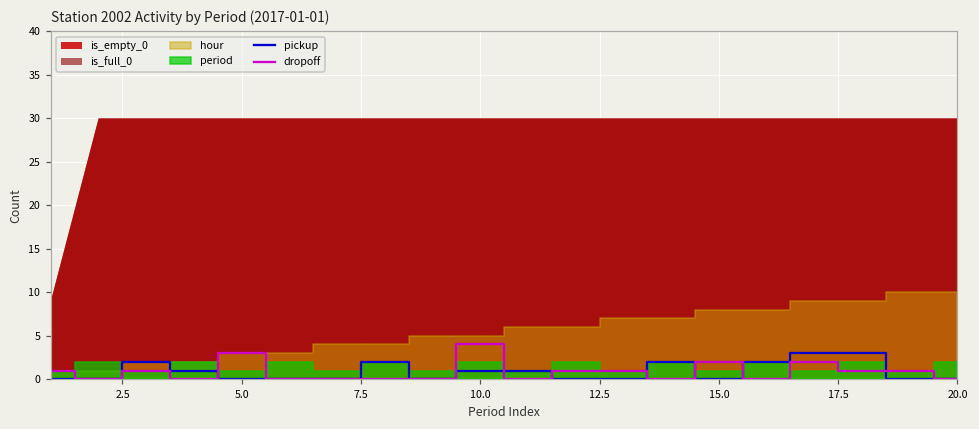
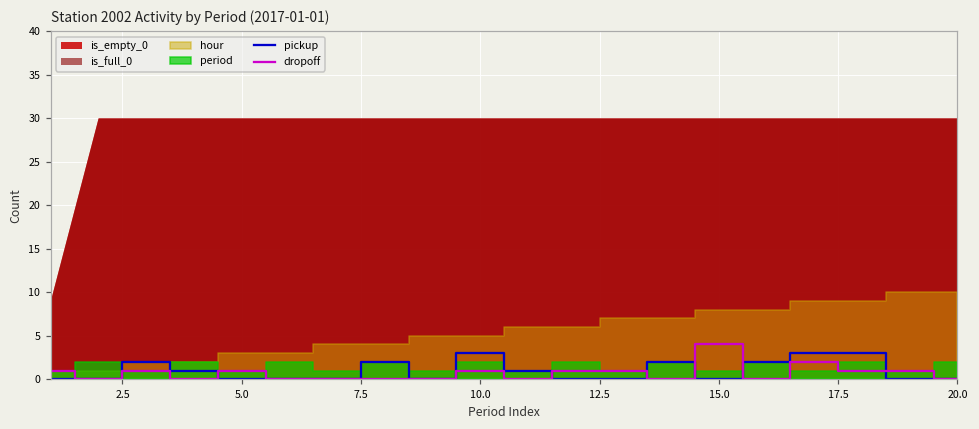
dropoff, 5.0: 3 -> 1
pickup, 10.0: 1 -> 3
dropoff, 10.0: 4 -> 1
dropoff, 15.0: 2 -> 4
